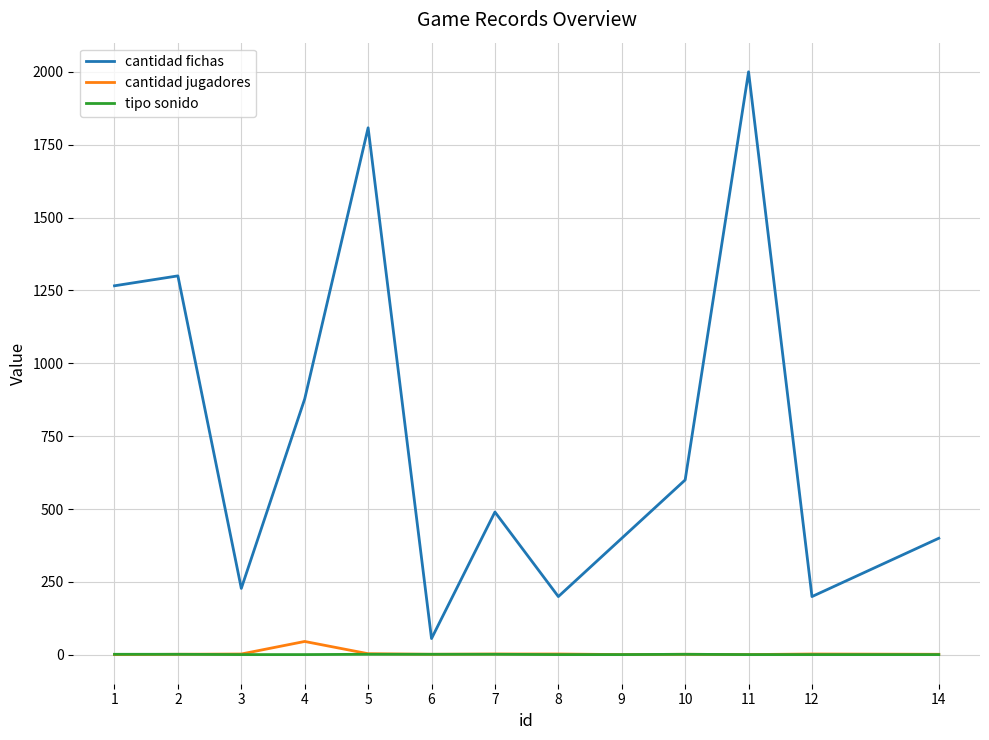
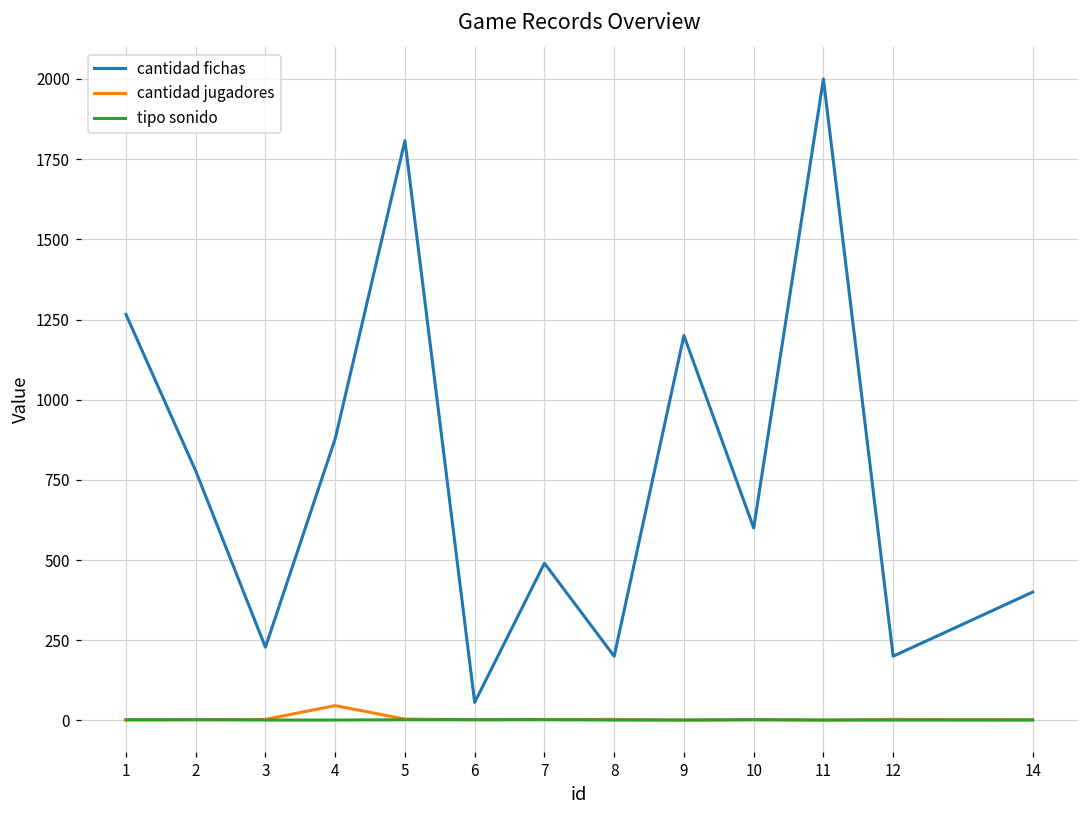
cantidad fichas, 2: 1300 -> 780
cantidad fichas, 9: 400 -> 1200
